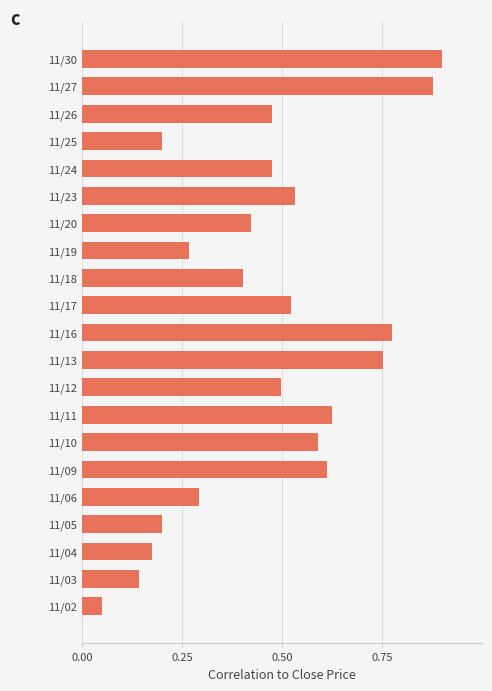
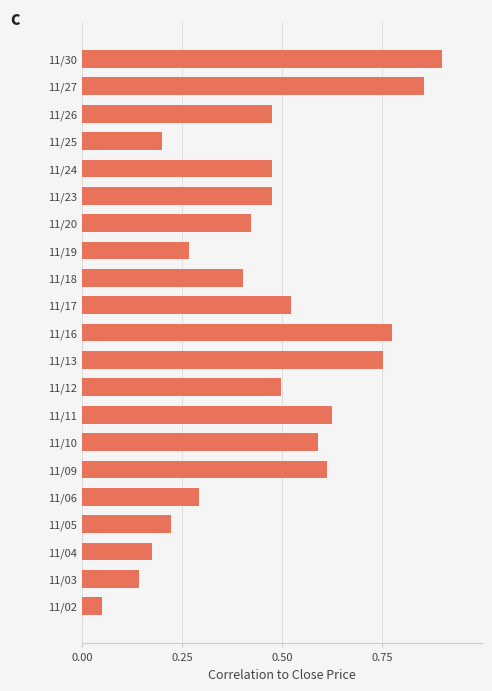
11/27: 0.88 -> 0.85
11/23: 0.53 -> 0.48
11/05: 0.20 -> 0.22
